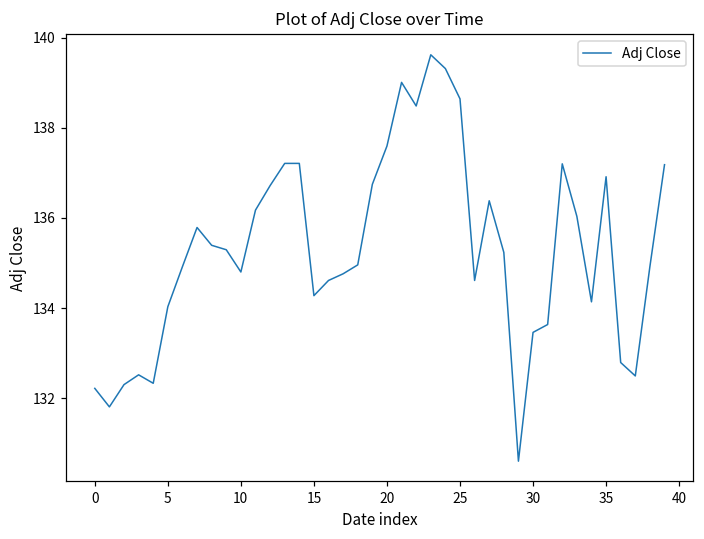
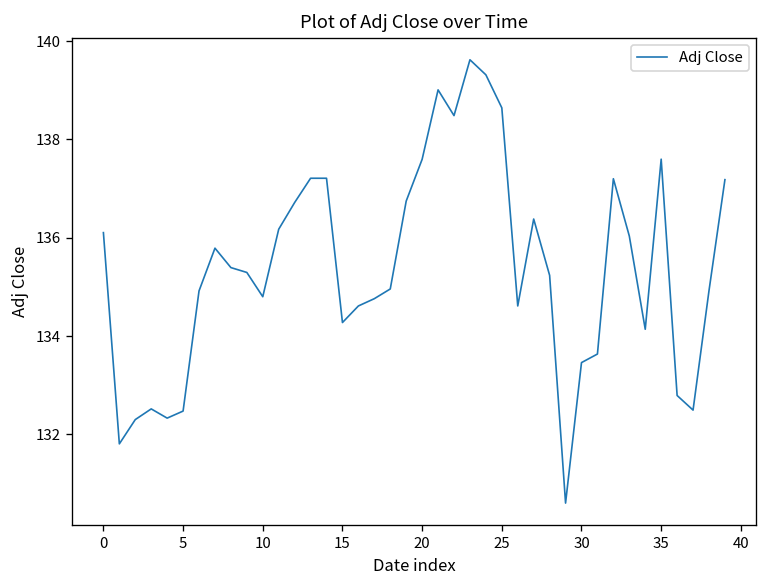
0: 132.2 -> 136.1
5: 134.0 -> 132.5
35: 136.9 -> 137.6
